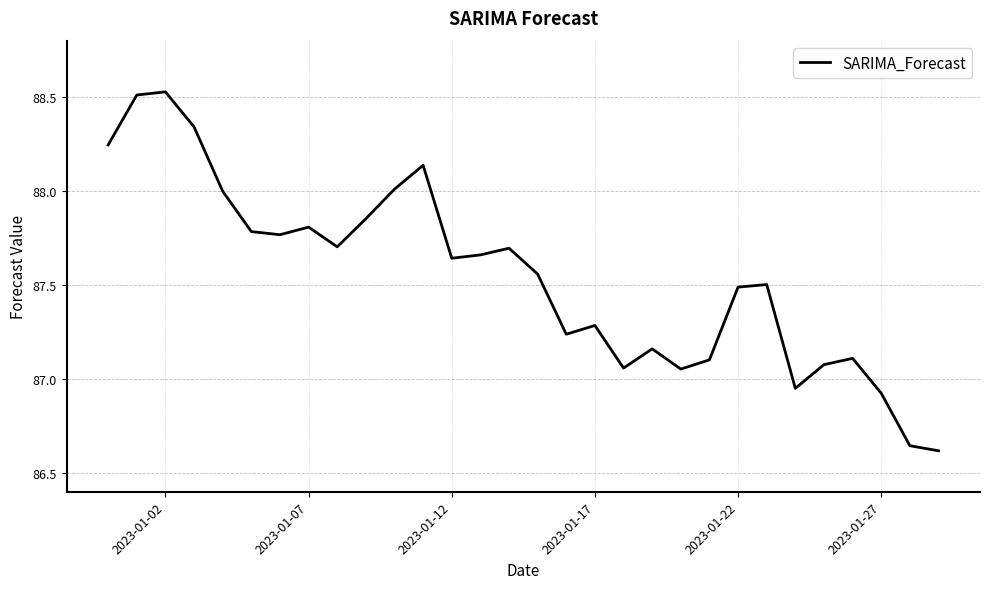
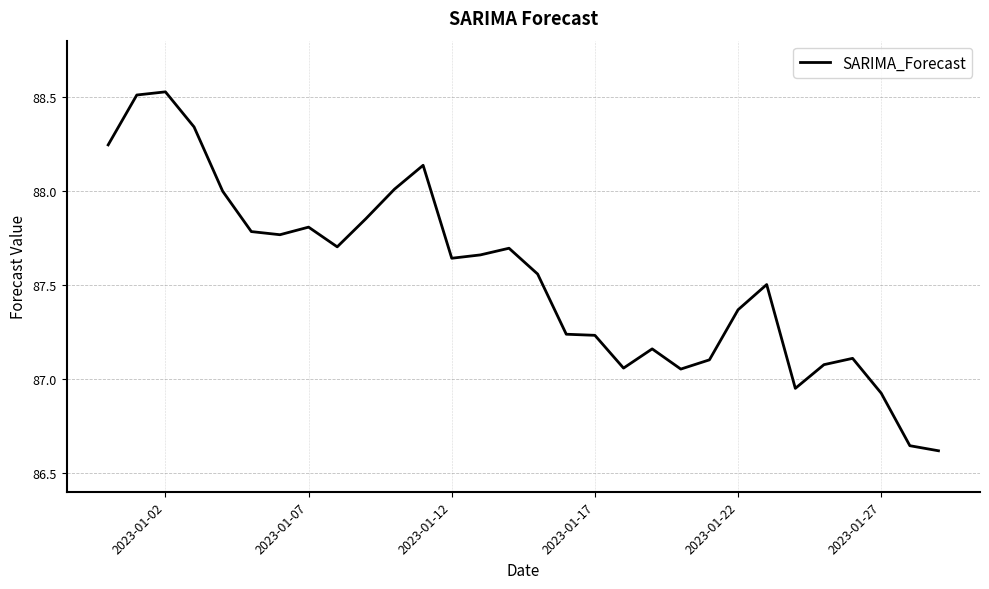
2023-01-17: 87.28 -> 87.23
2023-01-22: 87.49 -> 87.37
